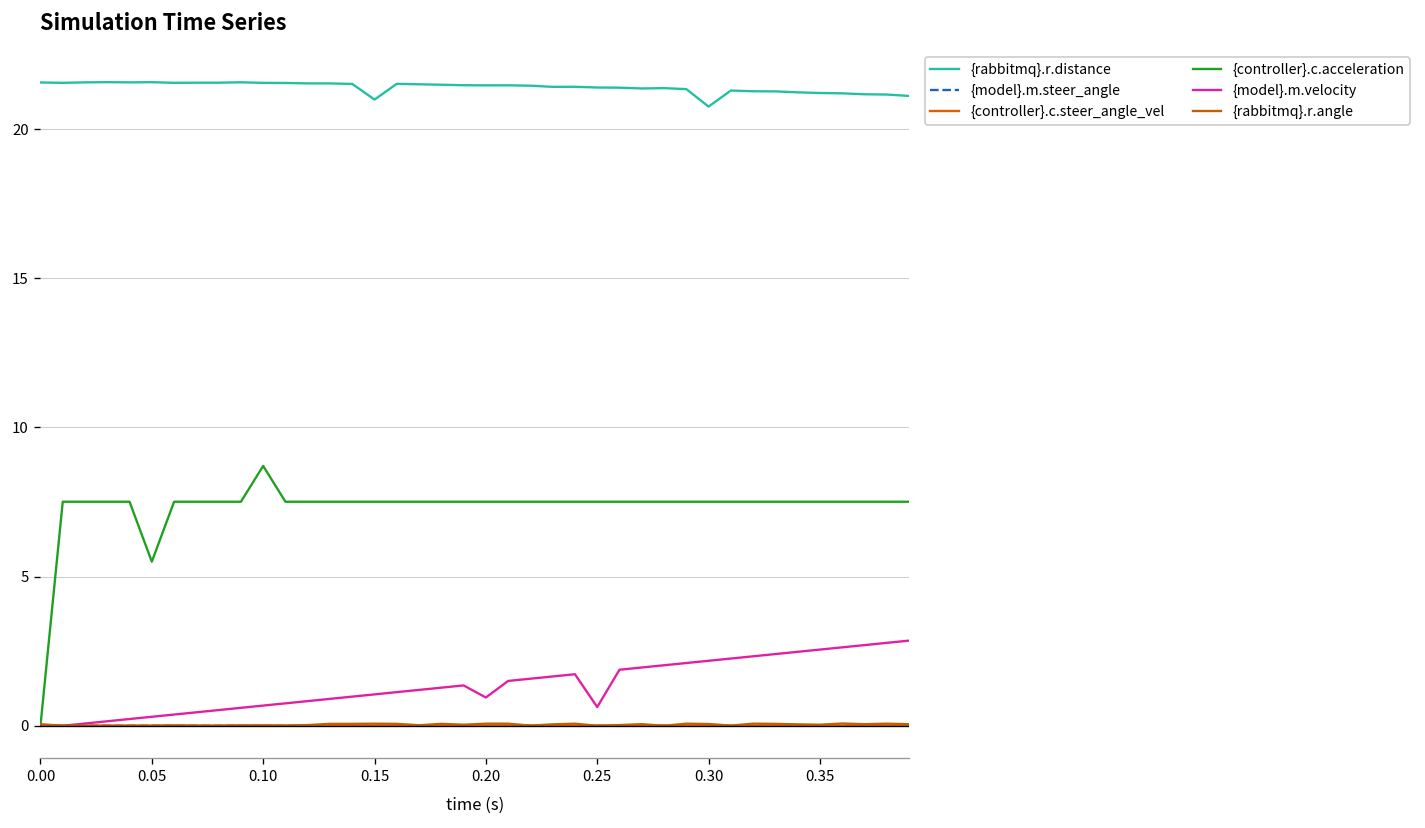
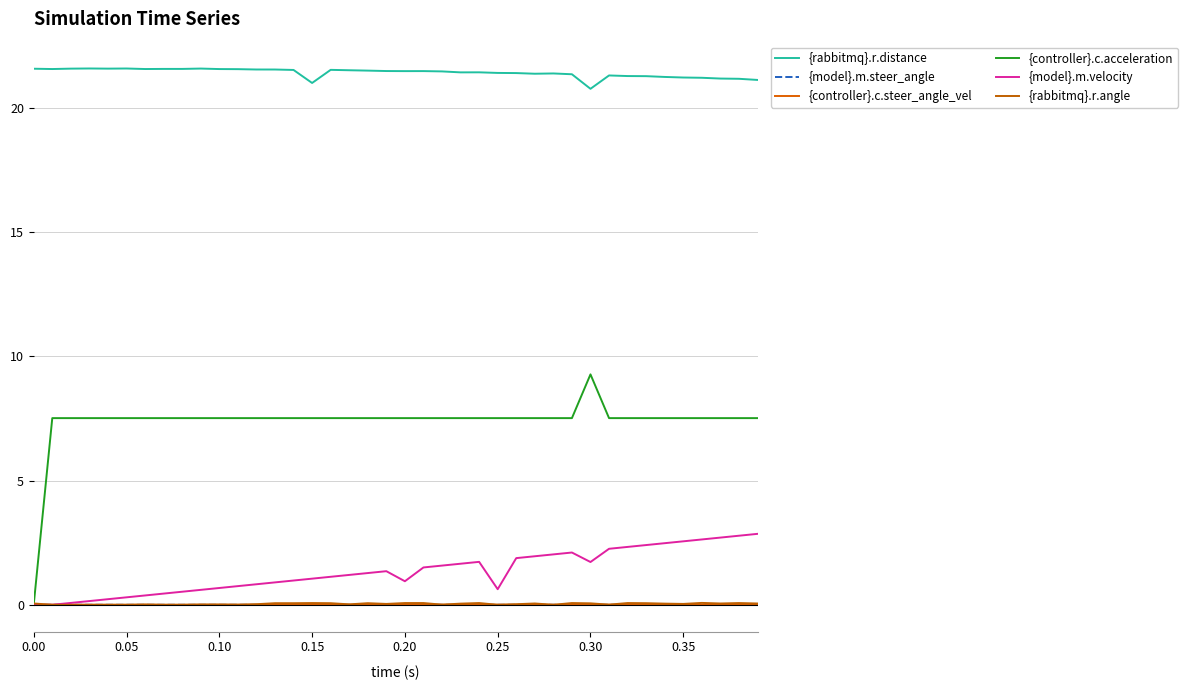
{controller}.c.acceleration, 0.05: 5.5 -> 7.5
{controller}.c.acceleration, 0.10: 8.7 -> 7.5
{controller}.c.acceleration, 0.30: 7.5 -> 9.3
{model}.m.velocity, 0.30: 2.2 -> 1.7
